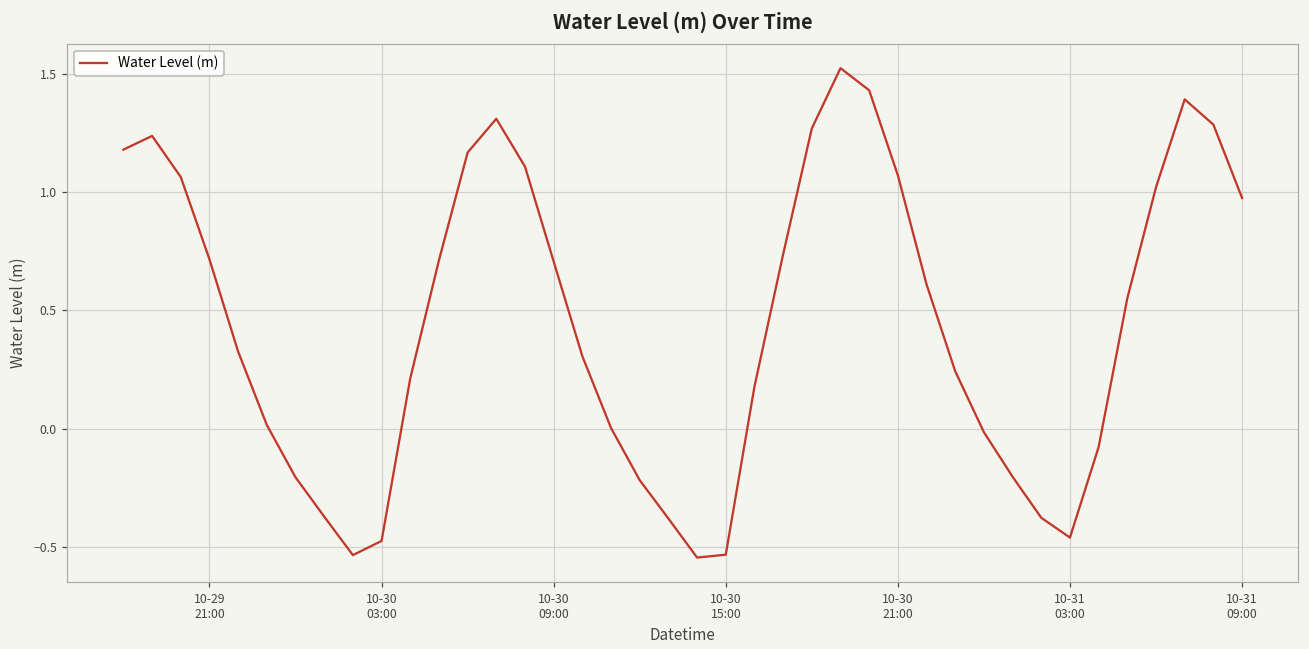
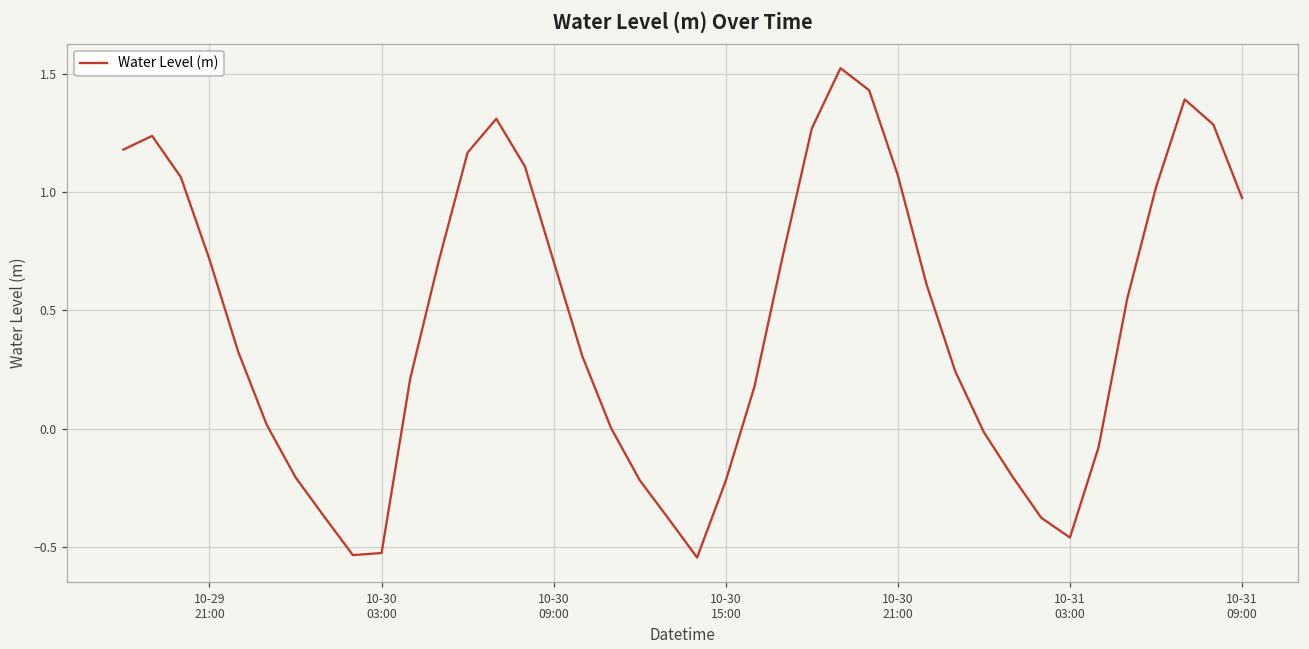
10-30 03:00: -0.48 -> -0.53
10-30 15:00: -0.53 -> -0.22
